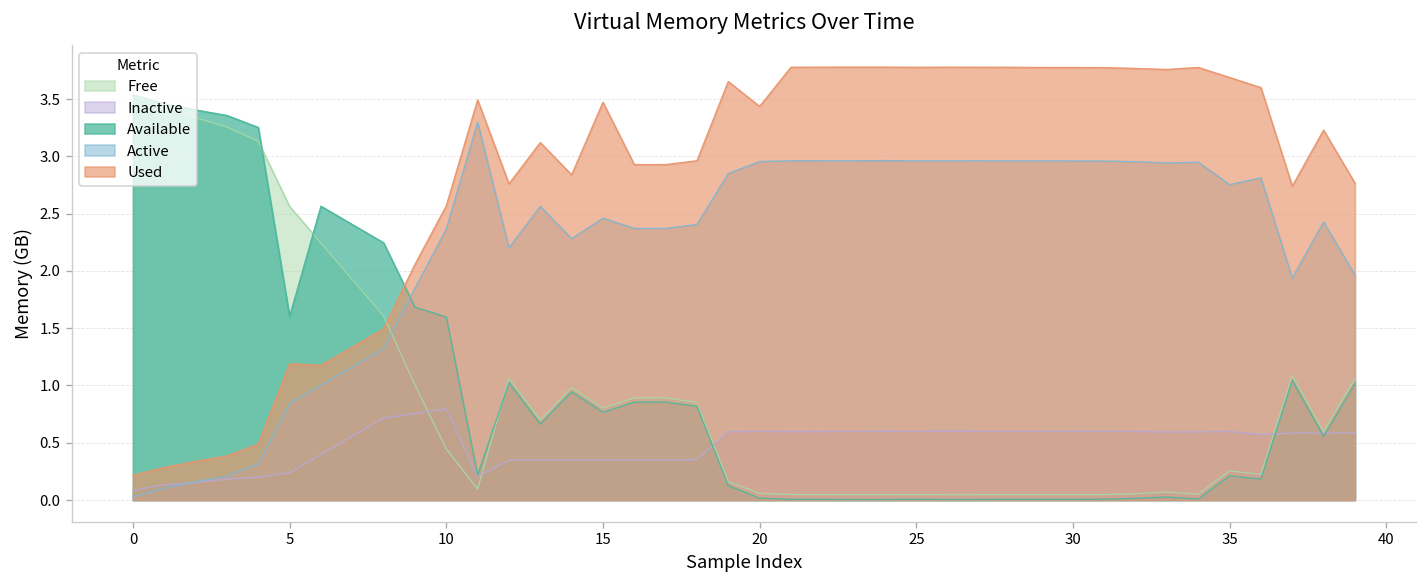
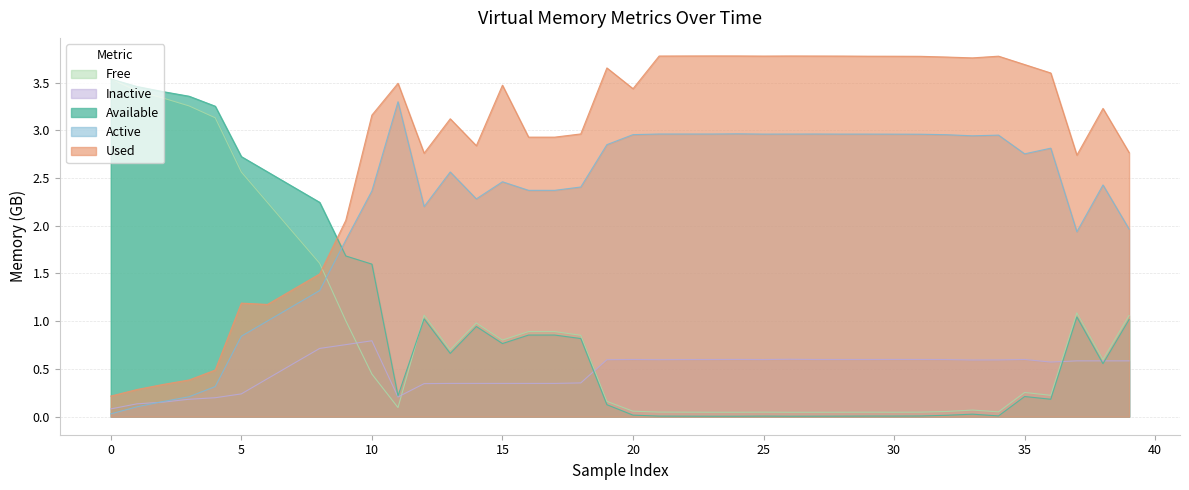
Available, 5: 1.6 -> 2.7
Used, 10: 2.6 -> 3.2
